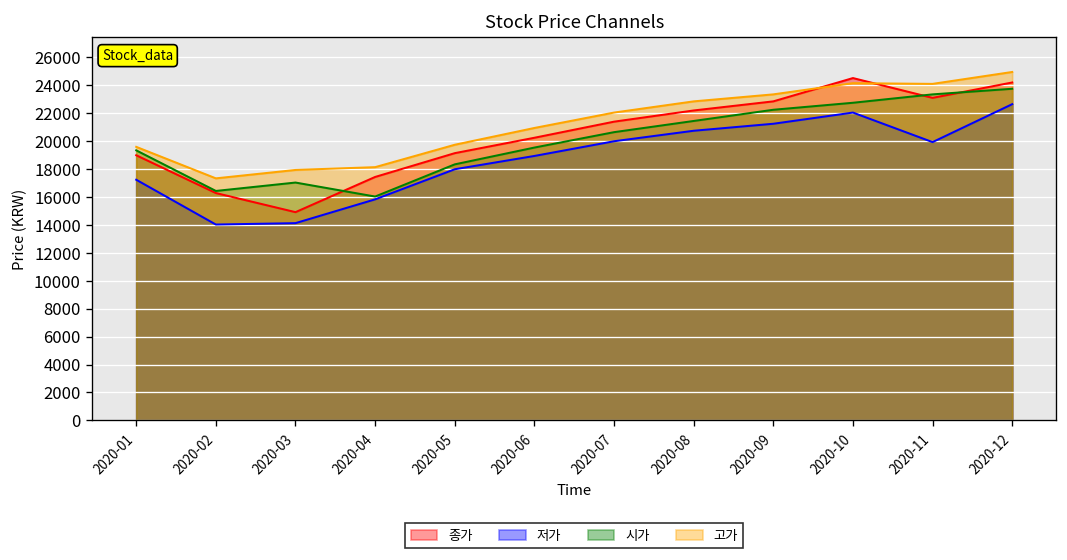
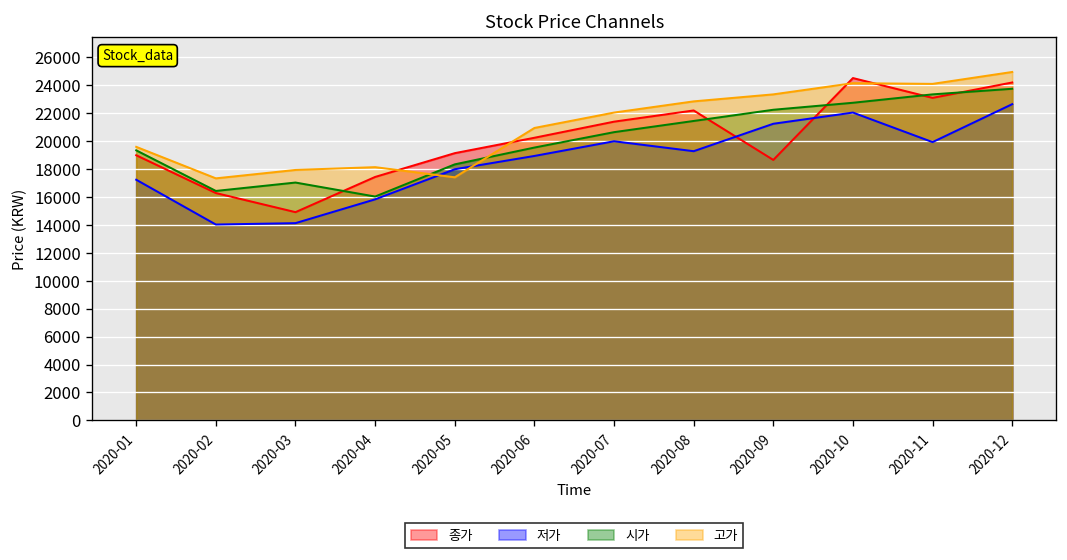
고가, 2020-05: 19700 -> 17400
저가, 2020-08: 20700 -> 19200
종가, 2020-09: 22800 -> 18600
